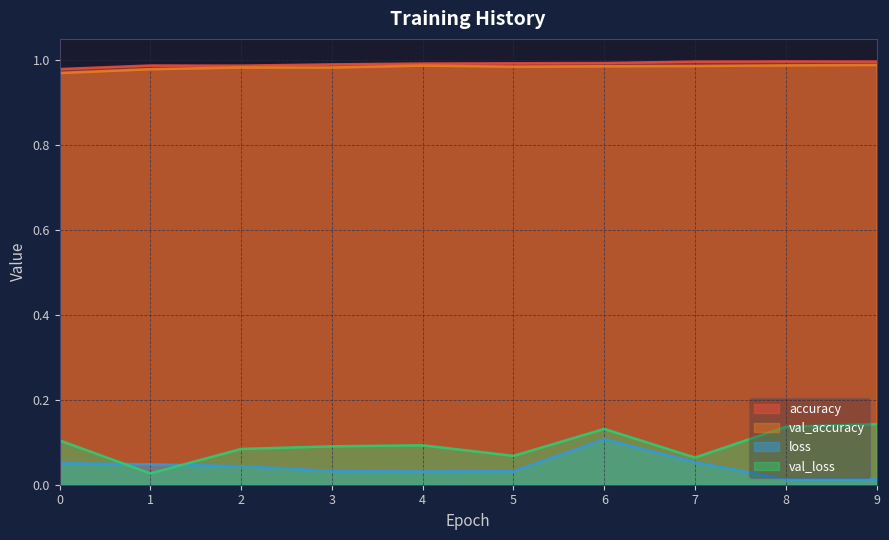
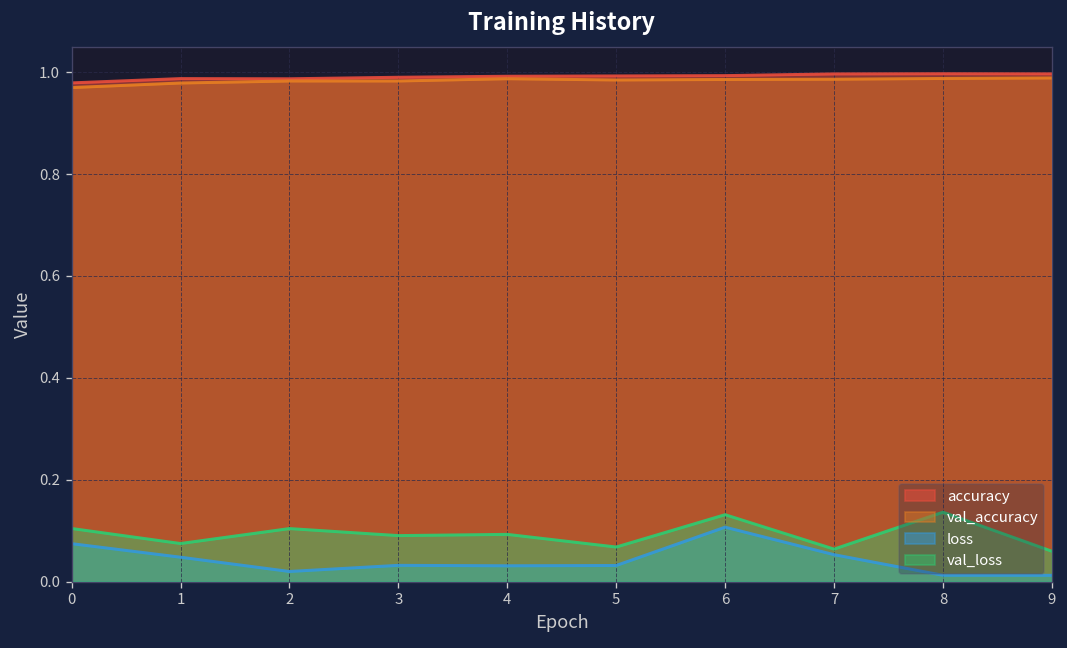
loss, 0: 0.05 -> 0.07
val_loss, 1: 0.03 -> 0.07
loss, 2: 0.04 -> 0.02
val_loss, 2: 0.08 -> 0.10
val_loss, 9: 0.14 -> 0.06
